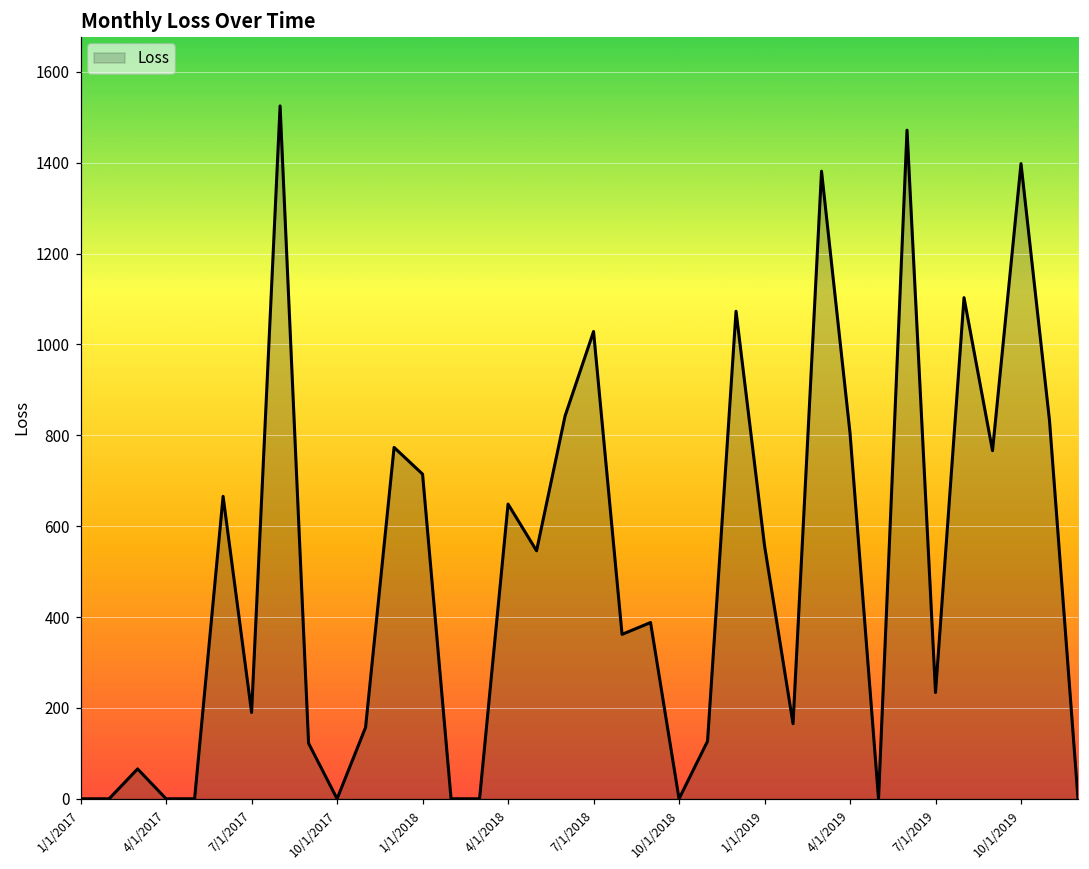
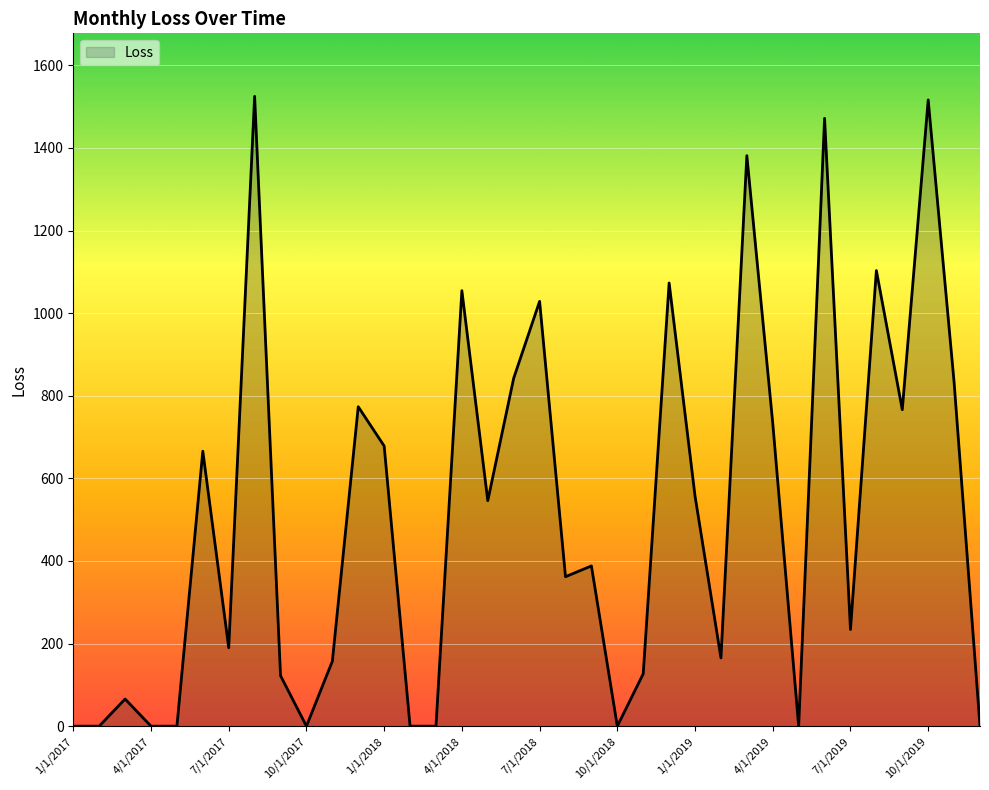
1/1/2018: 710 -> 680
4/1/2018: 650 -> 1050
4/1/2019: 800 -> 730
10/1/2019: 1400 -> 1520
